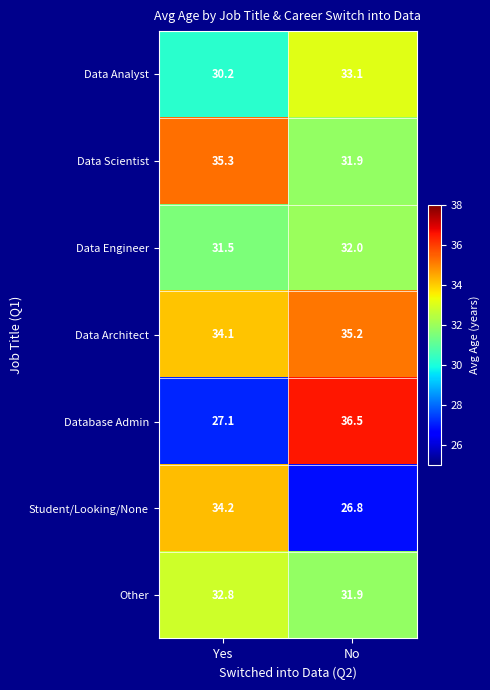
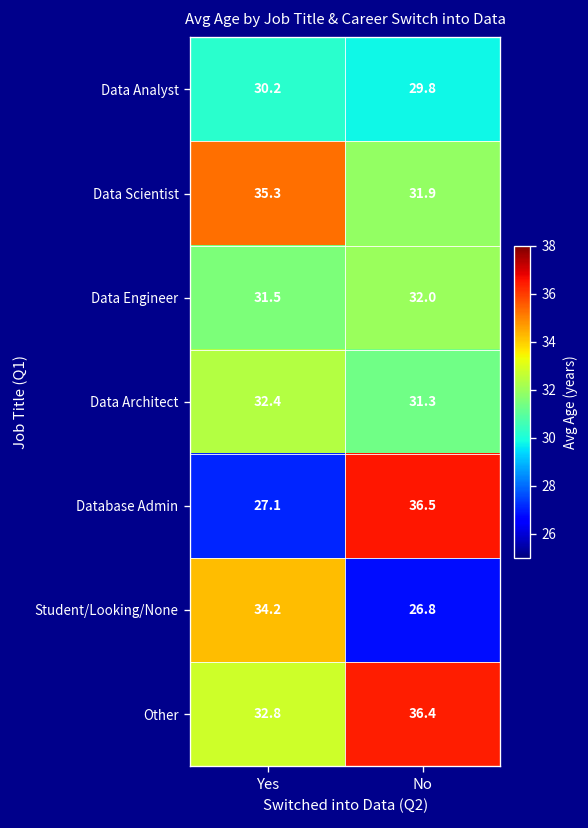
Data Analyst, No: 33.1 -> 29.8
Data Architect, Yes: 34.1 -> 32.4
Data Architect, No: 35.2 -> 31.3
Other, No: 31.9 -> 36.4
